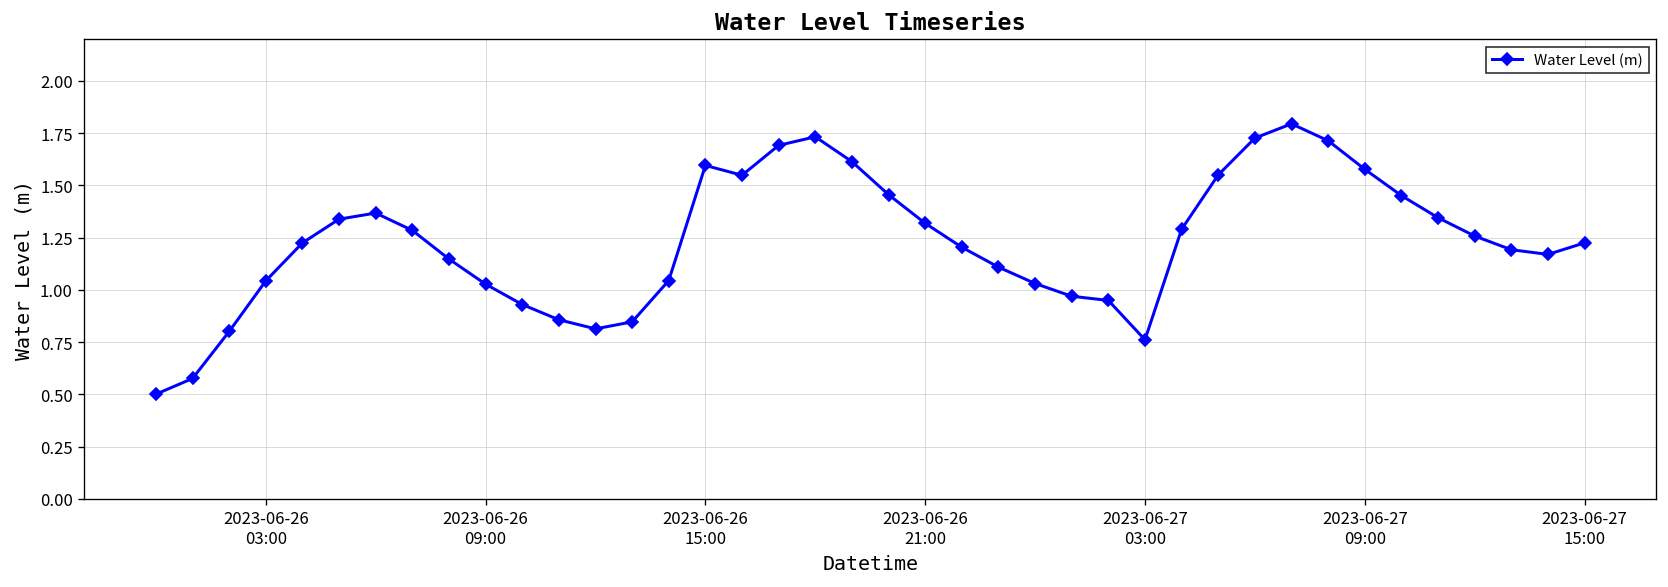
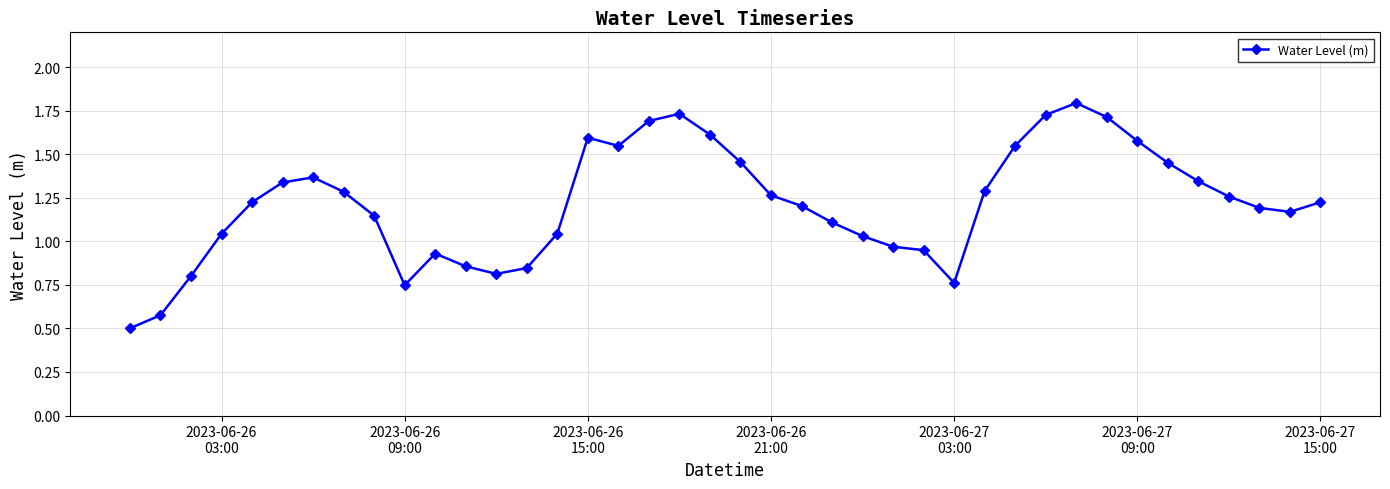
2023-06-26 09:00: 1.03 -> 0.75
2023-06-26 21:00: 1.32 -> 1.26
